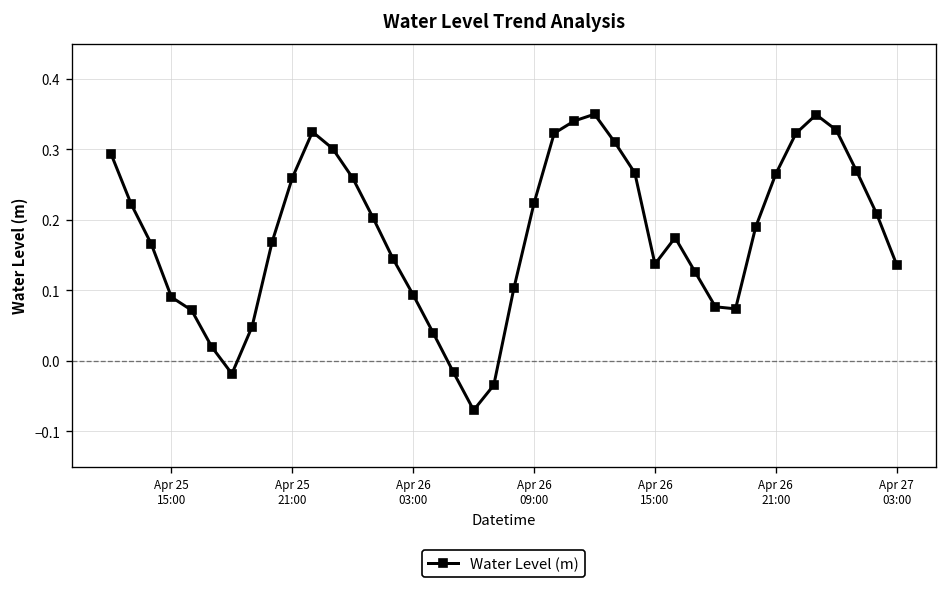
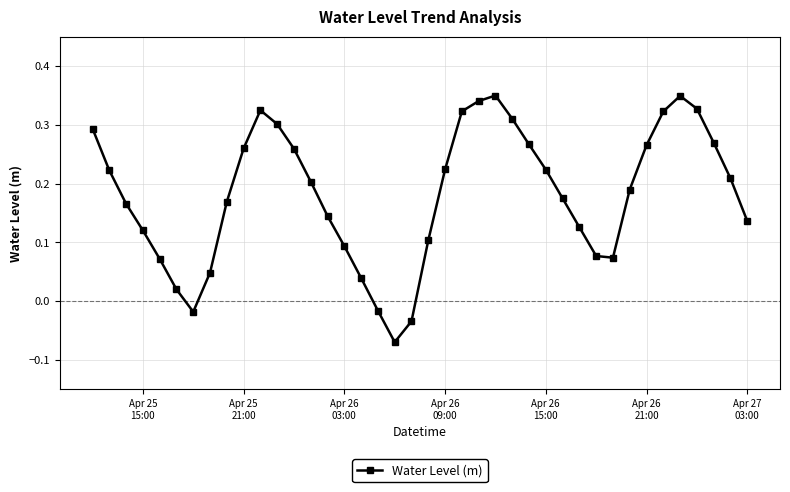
Apr 25 15:00: 0.09 -> 0.12
Apr 26 15:00: 0.14 -> 0.22
